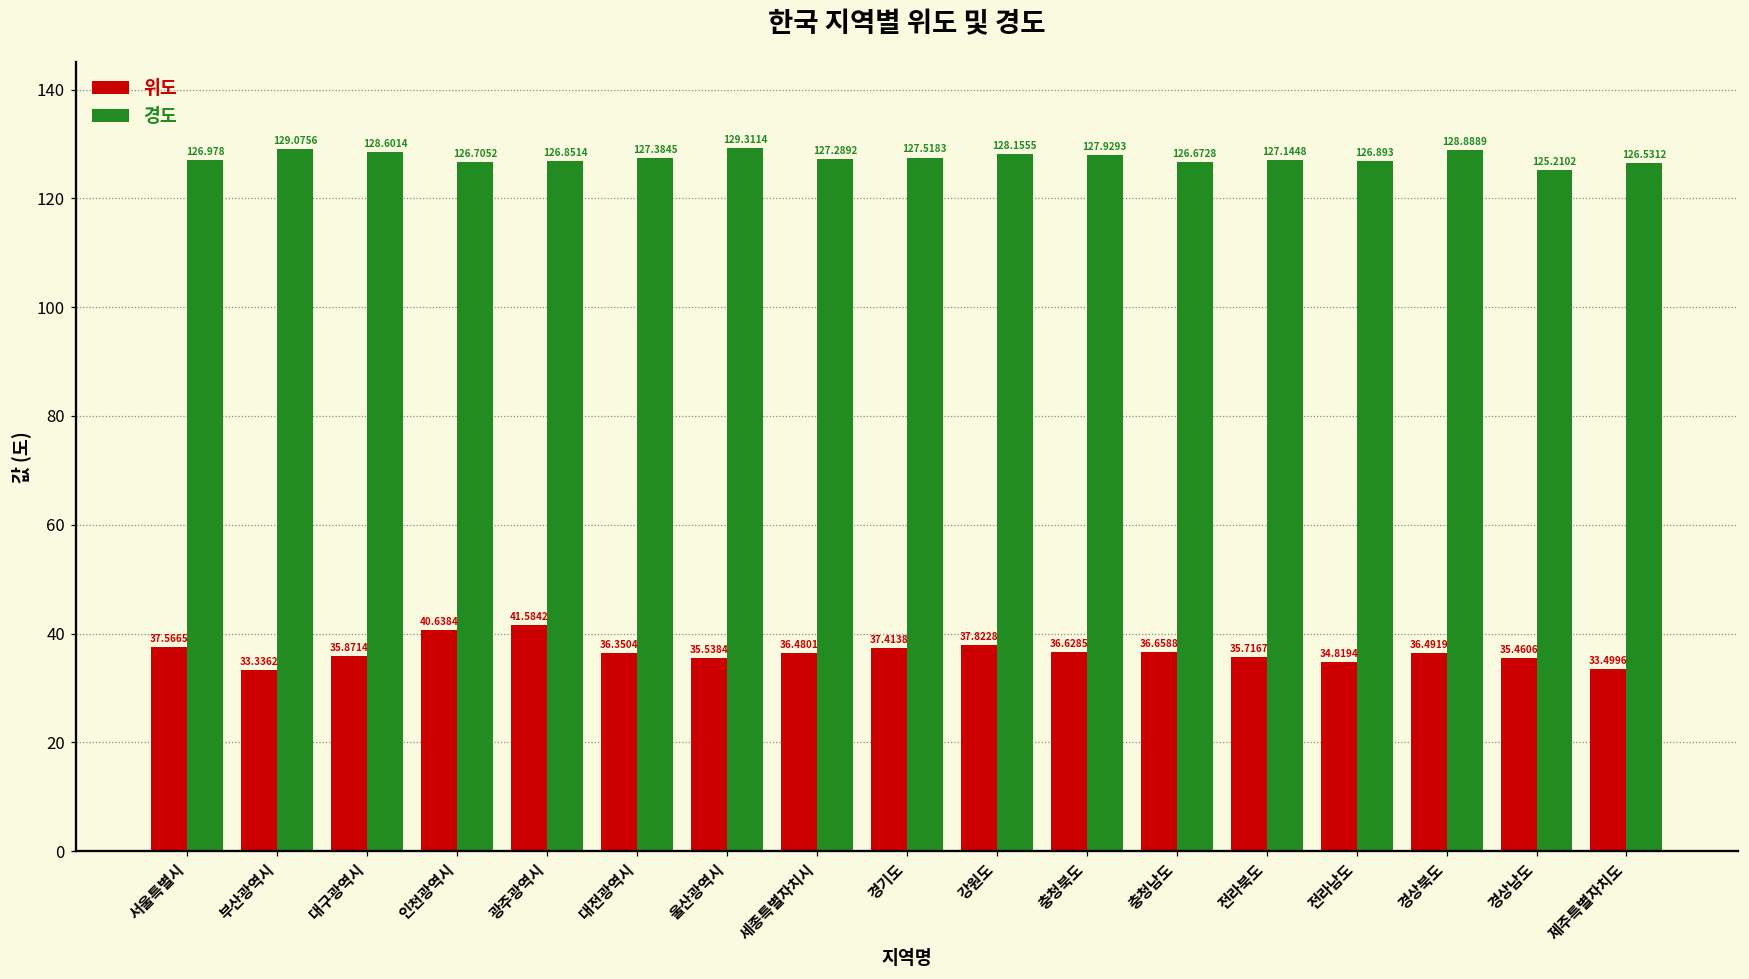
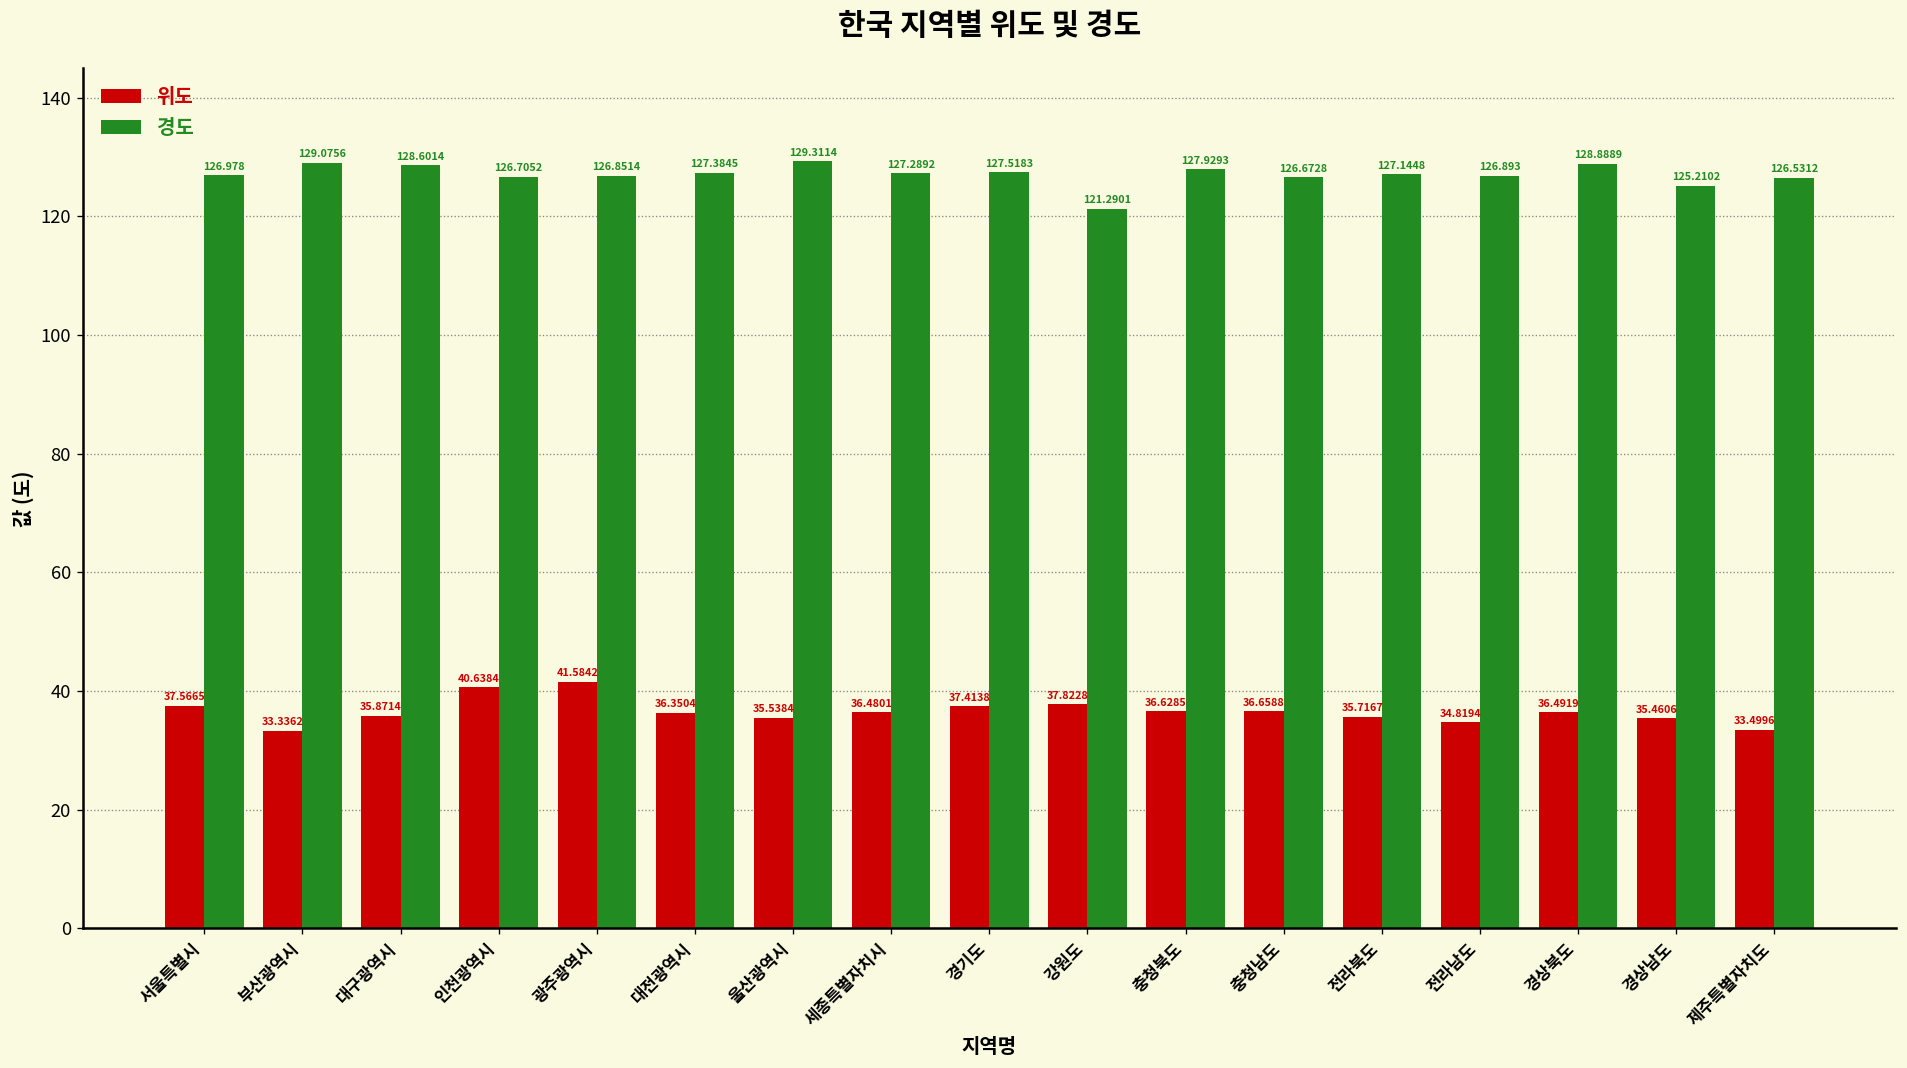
경도, 강원도: 128.1555 -> 121.2901
